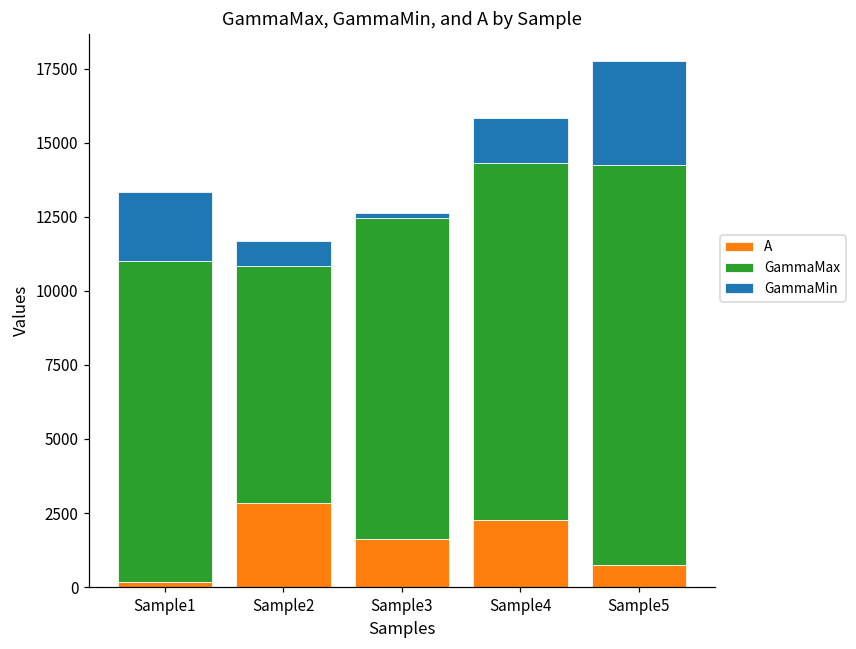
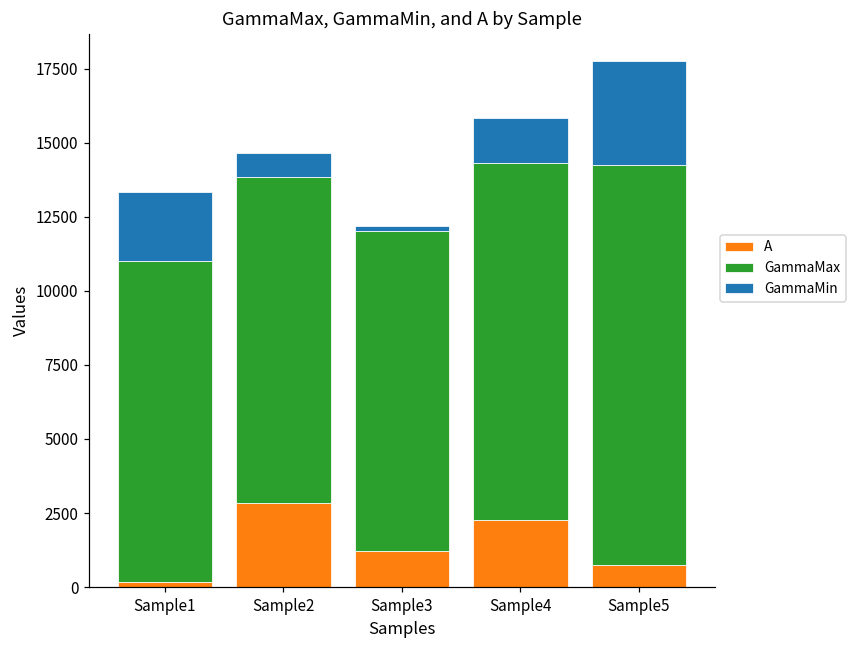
GammaMax, Sample2: 8000 -> 11000
A, Sample3: 1600 -> 1200
